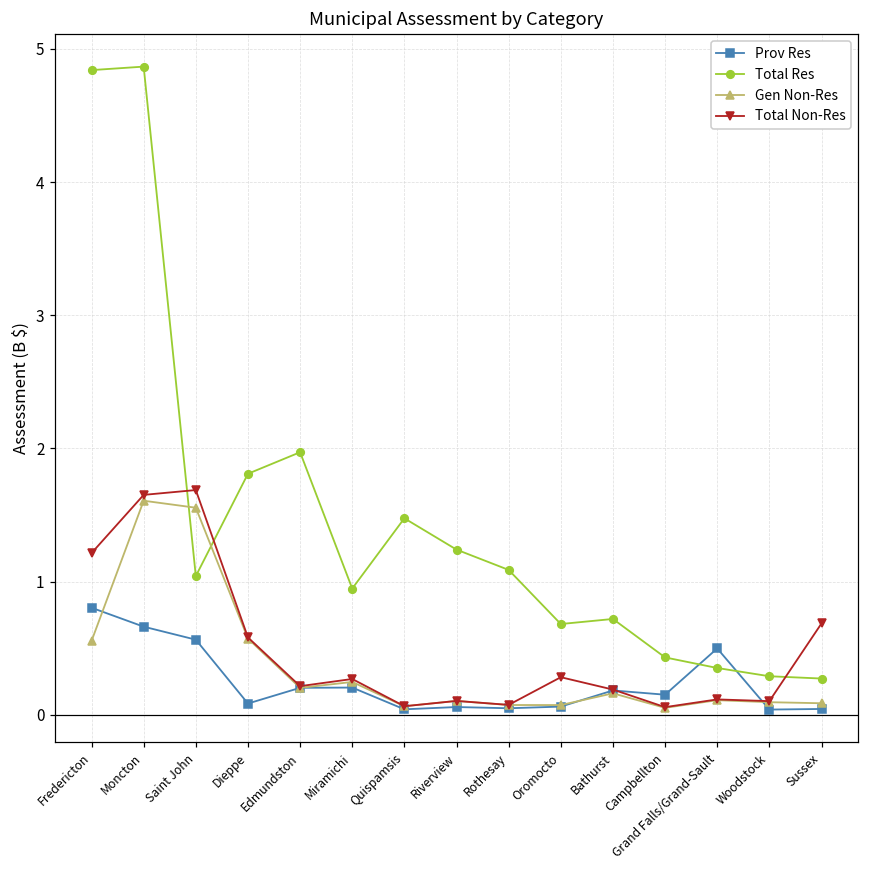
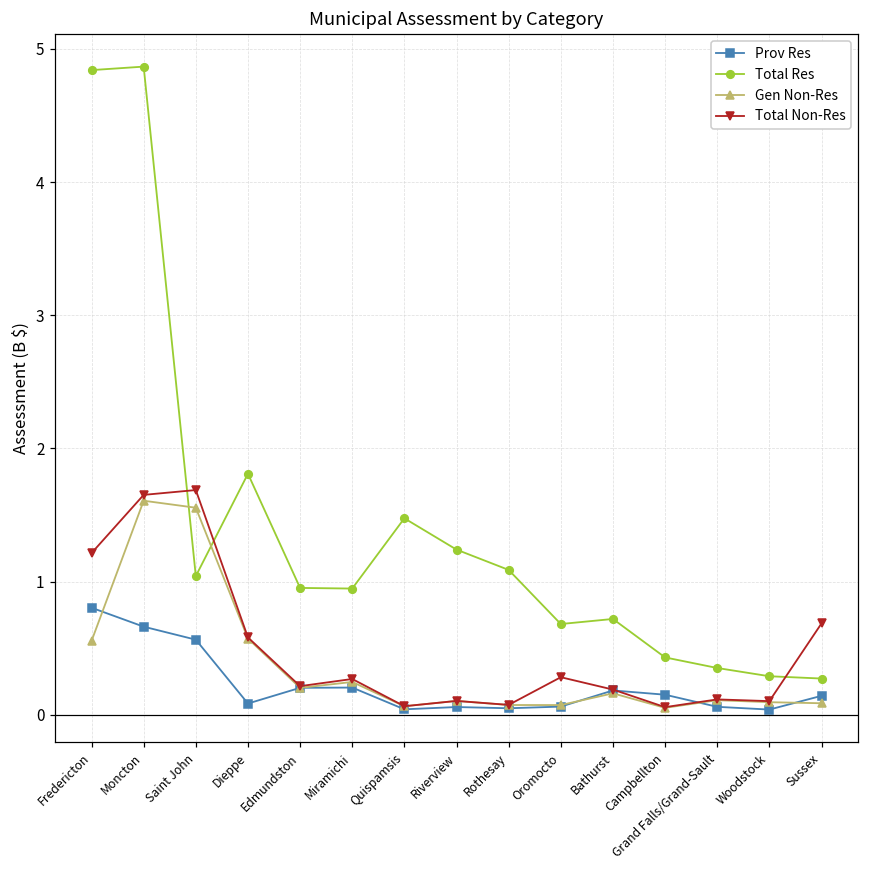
Total Res, Edmundston: 1.97 -> 0.95
Prov Res, Grand Falls/Grand-Sault: 0.50 -> 0.06
Prov Res, Sussex: 0.04 -> 0.14
